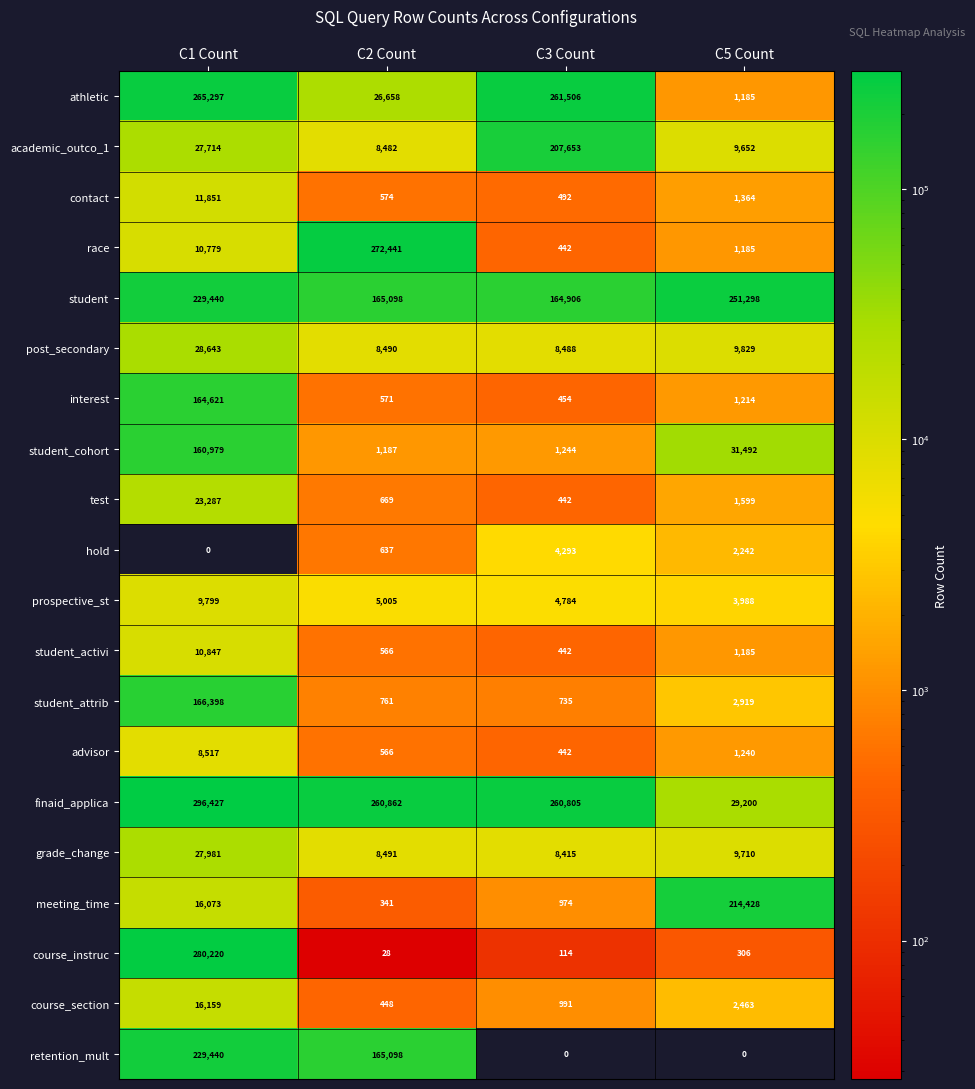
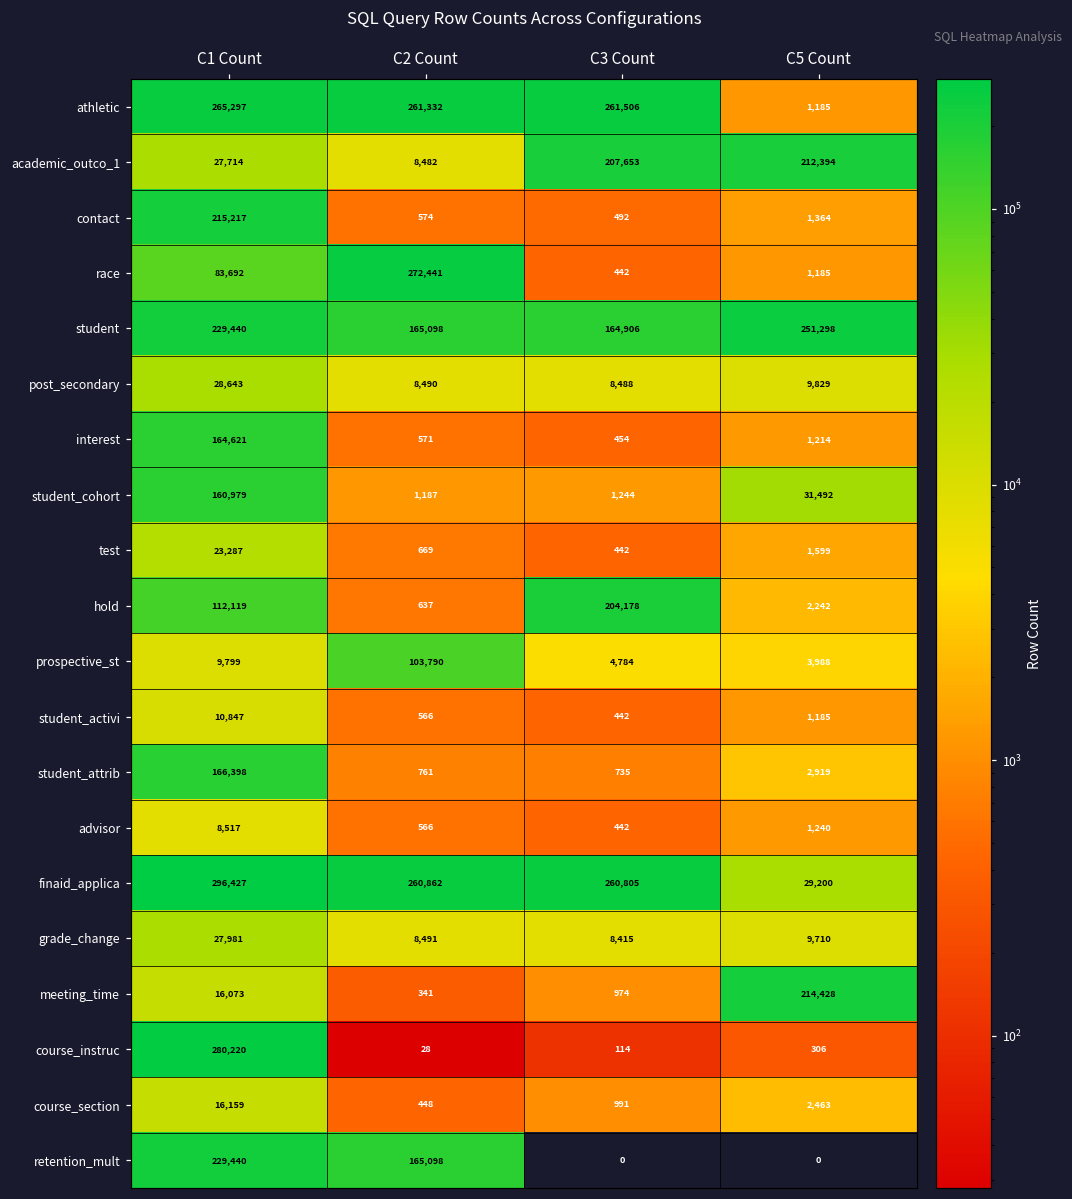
athletic, C2 Count: 26,658 -> 261,332
academic_outco_1, C5 Count: 9,652 -> 212,394
contact, C1 Count: 11,851 -> 215,217
race, C1 Count: 10,779 -> 83,692
hold, C1 Count: 0 -> 112,119
hold, C3 Count: 4,293 -> 204,178
prospective_st, C2 Count: 5,005 -> 103,790
